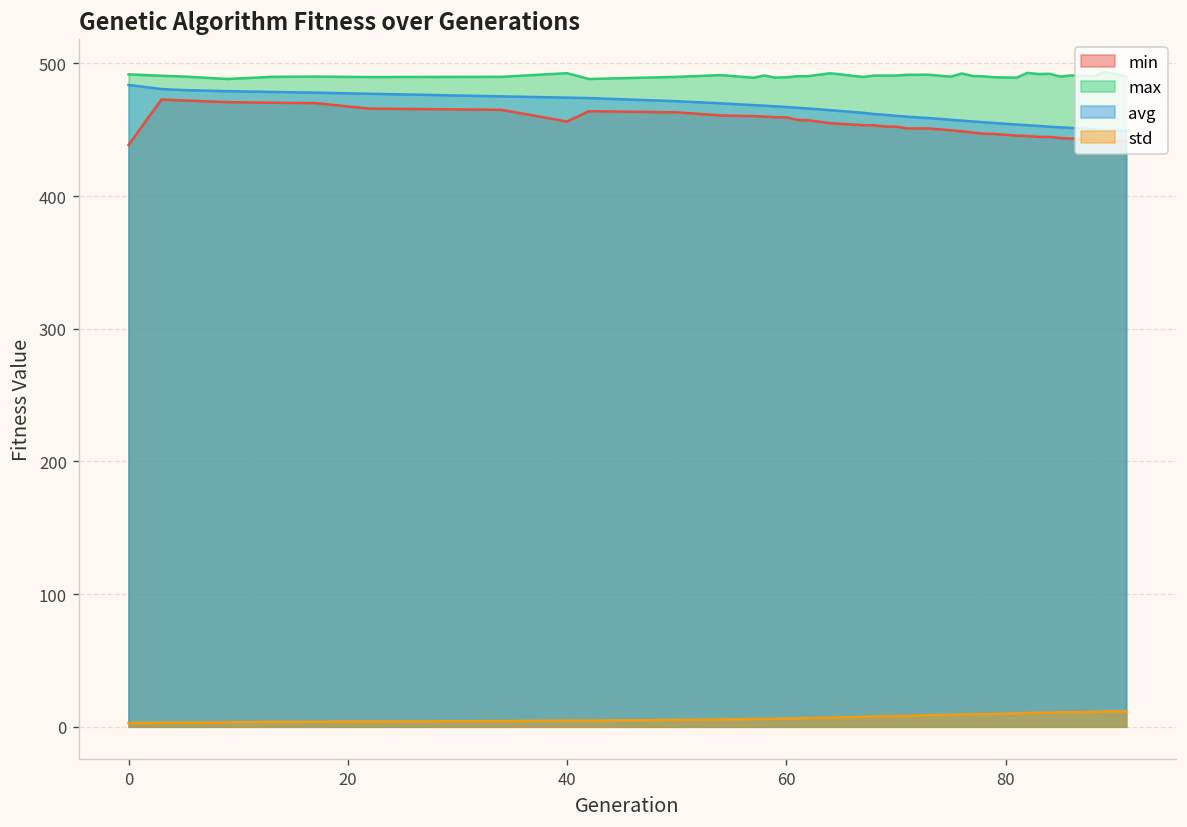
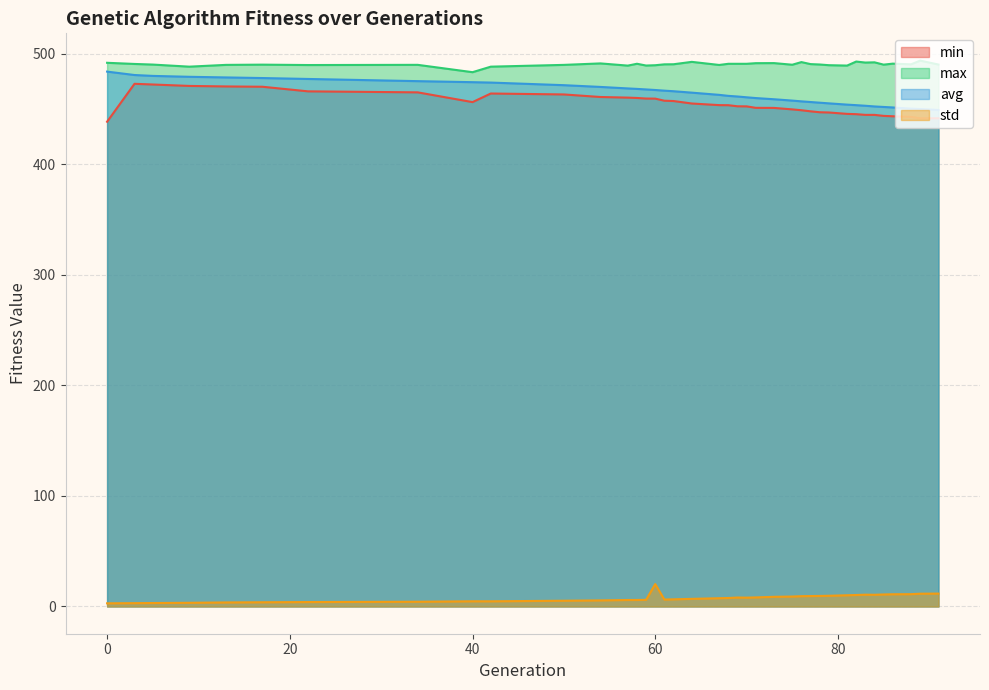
max, 40: 493 -> 483
std, 60: 6 -> 20
